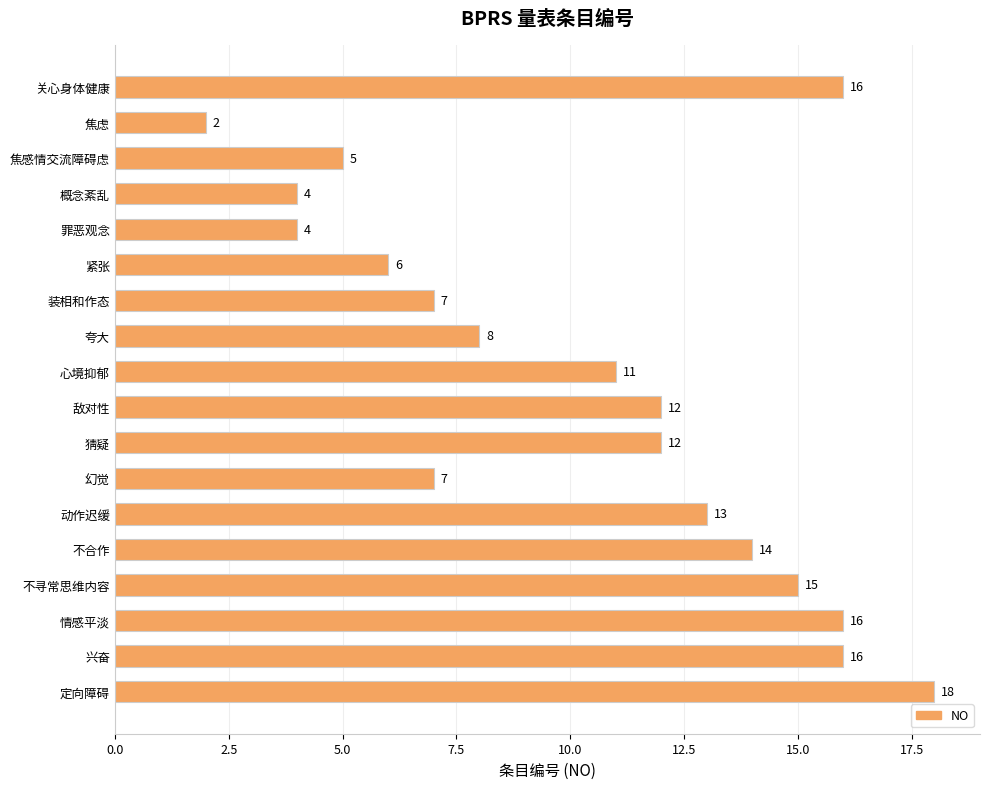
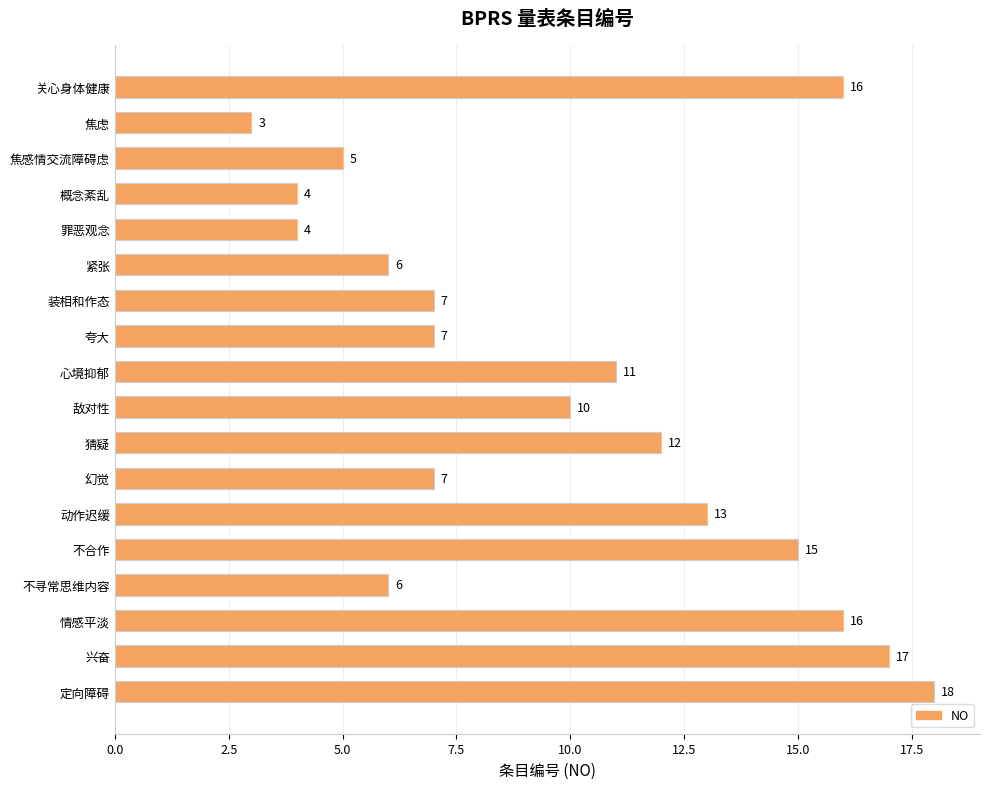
焦虑: 2 -> 3
夸大: 8 -> 7
敌对性: 12 -> 10
不合作: 14 -> 15
不寻常思维内容: 15 -> 6
兴奋: 16 -> 17
